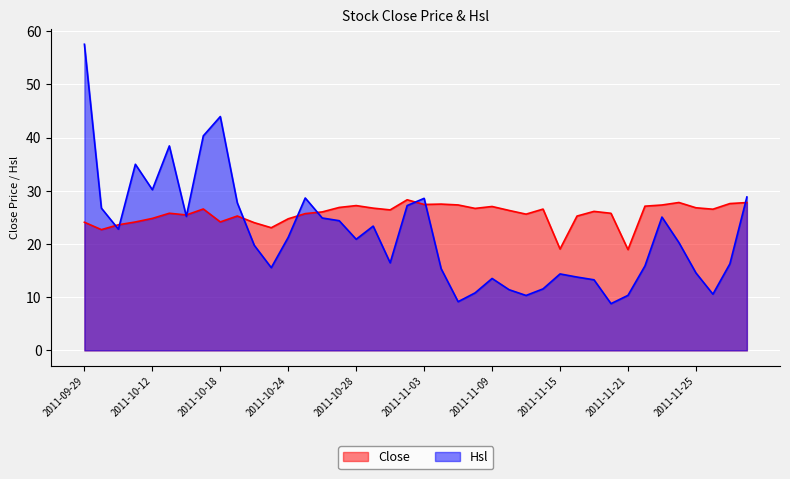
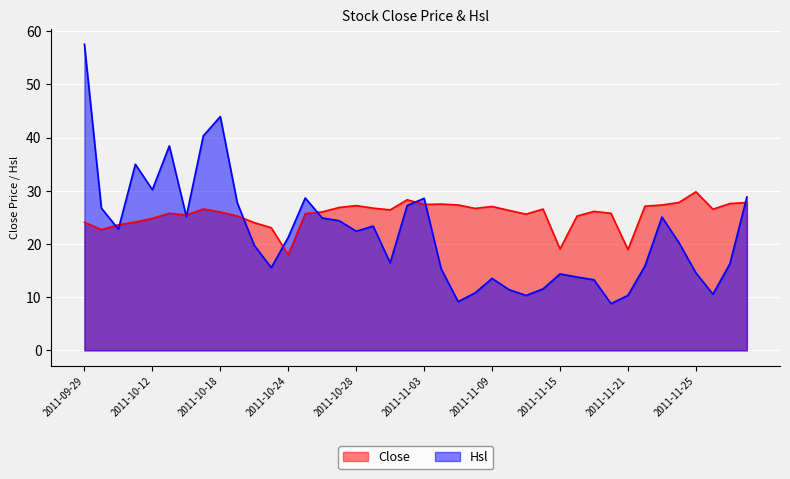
Close, 2011-10-18: 24 -> 26
Close, 2011-10-24: 25 -> 18
Hsl, 2011-10-28: 21 -> 22
Close, 2011-11-25: 27 -> 30
